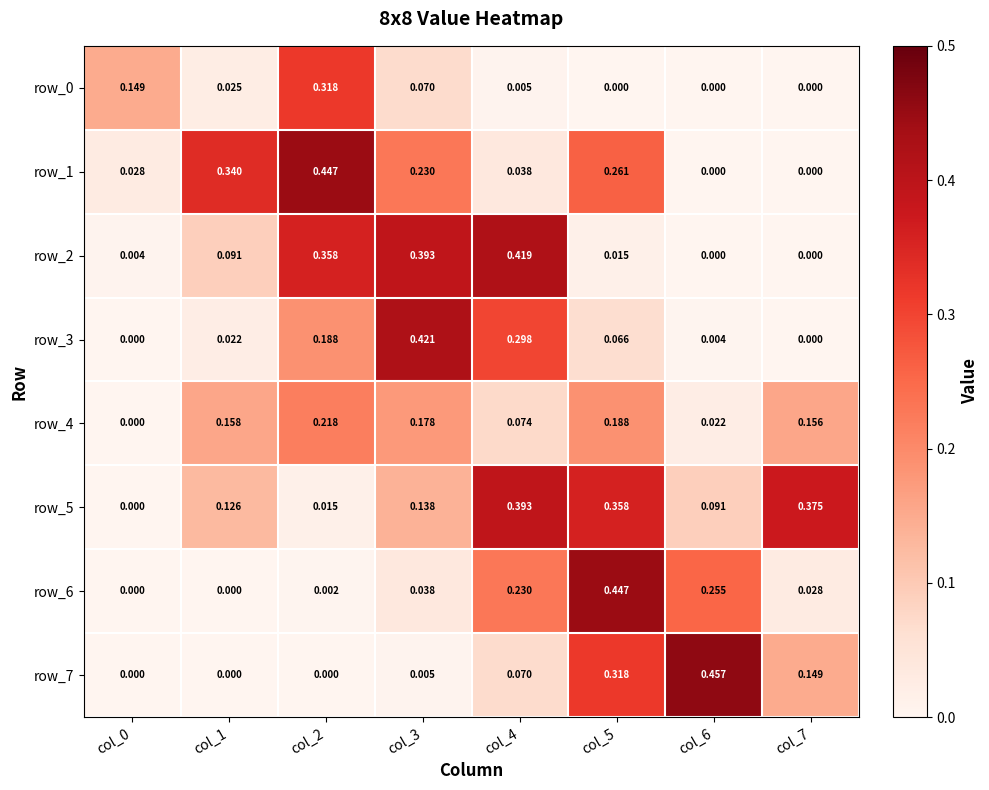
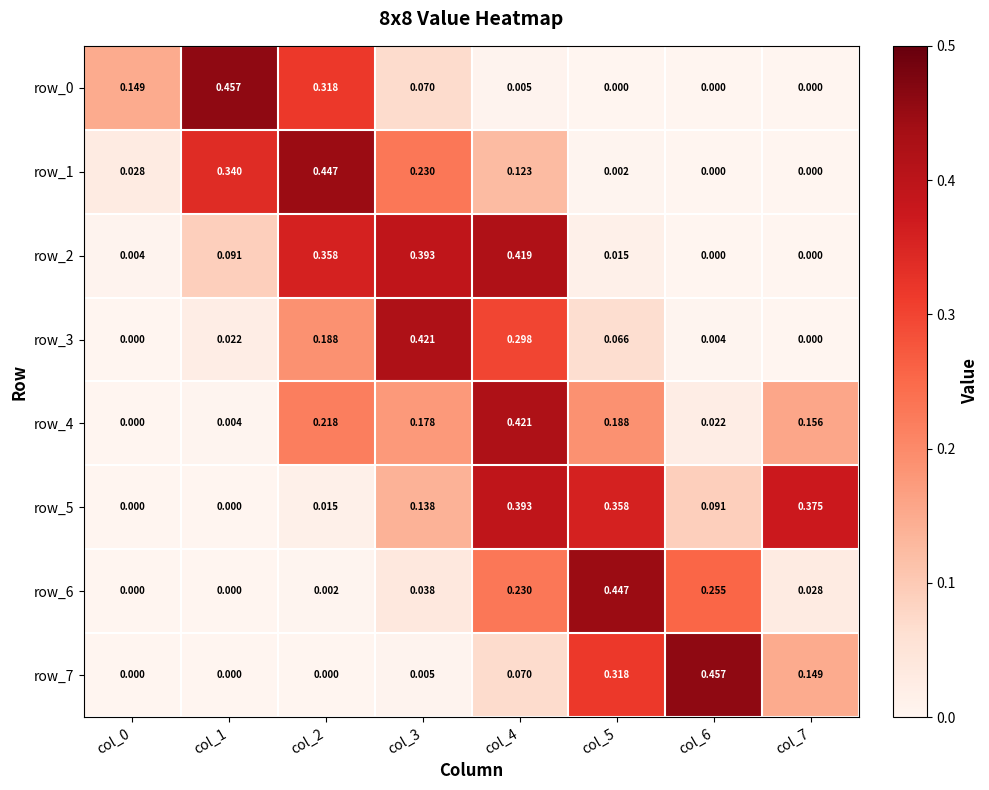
row_0, col_1: 0.025 -> 0.457
row_1, col_4: 0.038 -> 0.123
row_1, col_5: 0.261 -> 0.002
row_4, col_1: 0.158 -> 0.004
row_4, col_4: 0.074 -> 0.421
row_5, col_1: 0.126 -> 0.000
